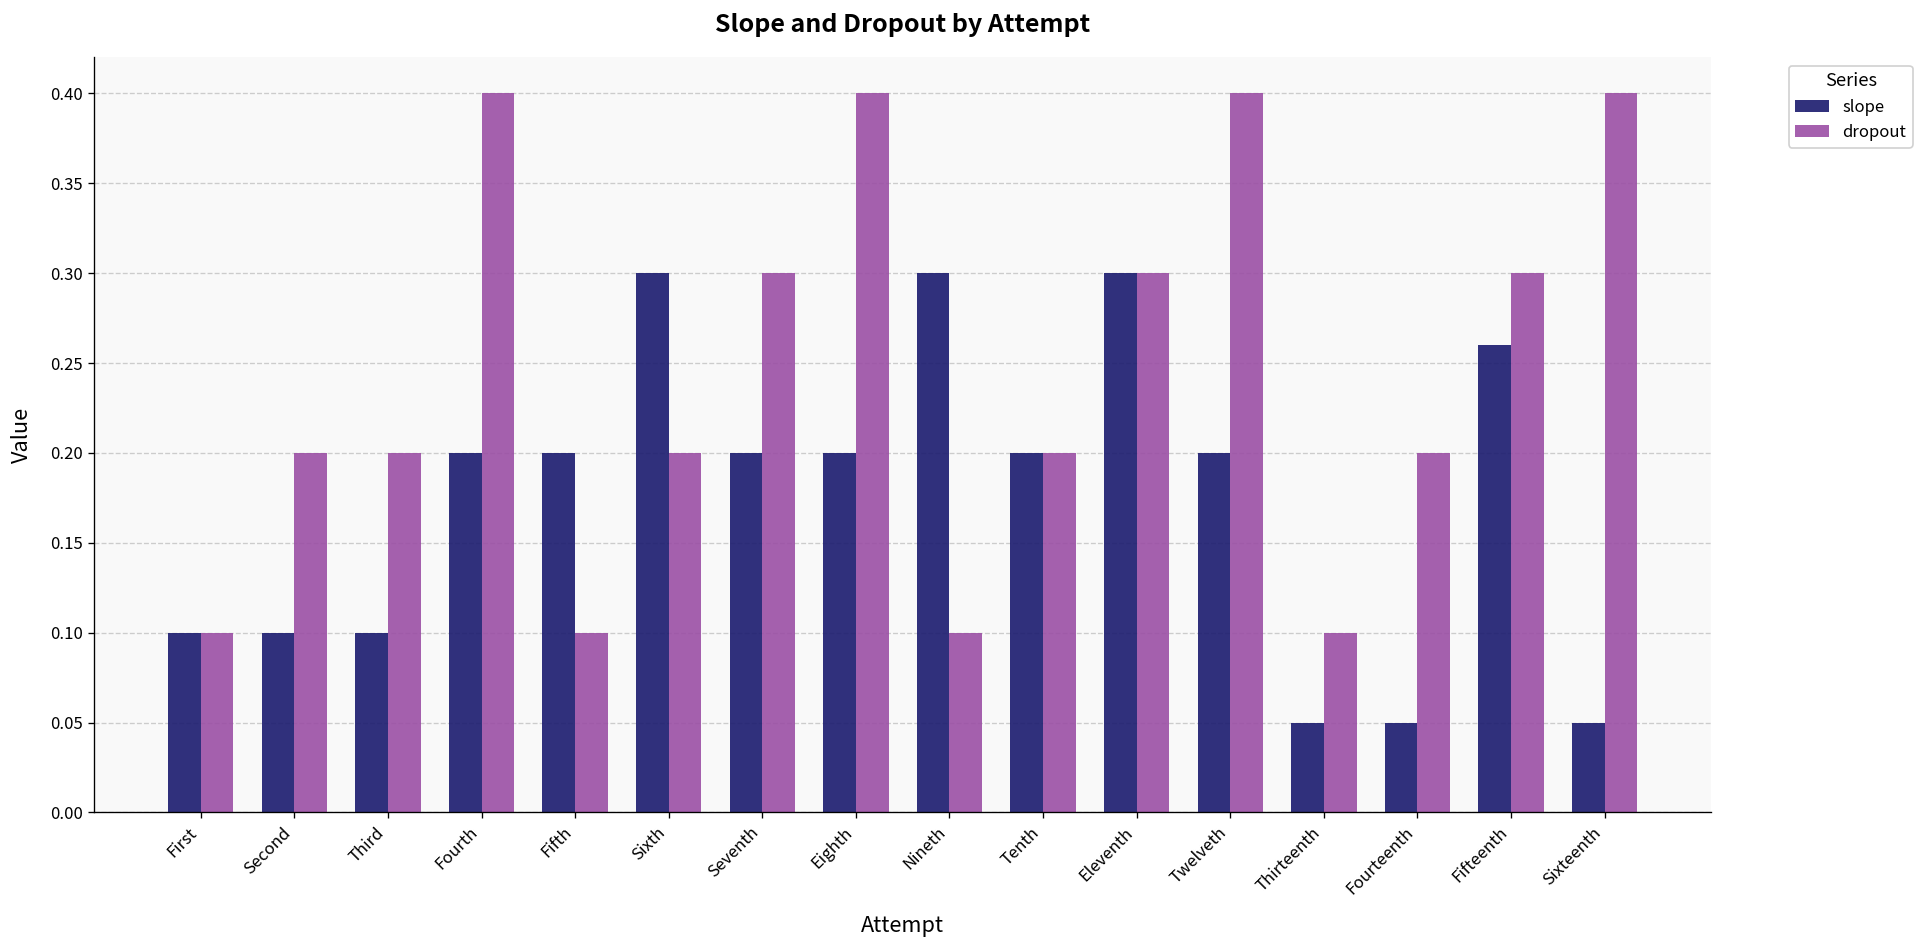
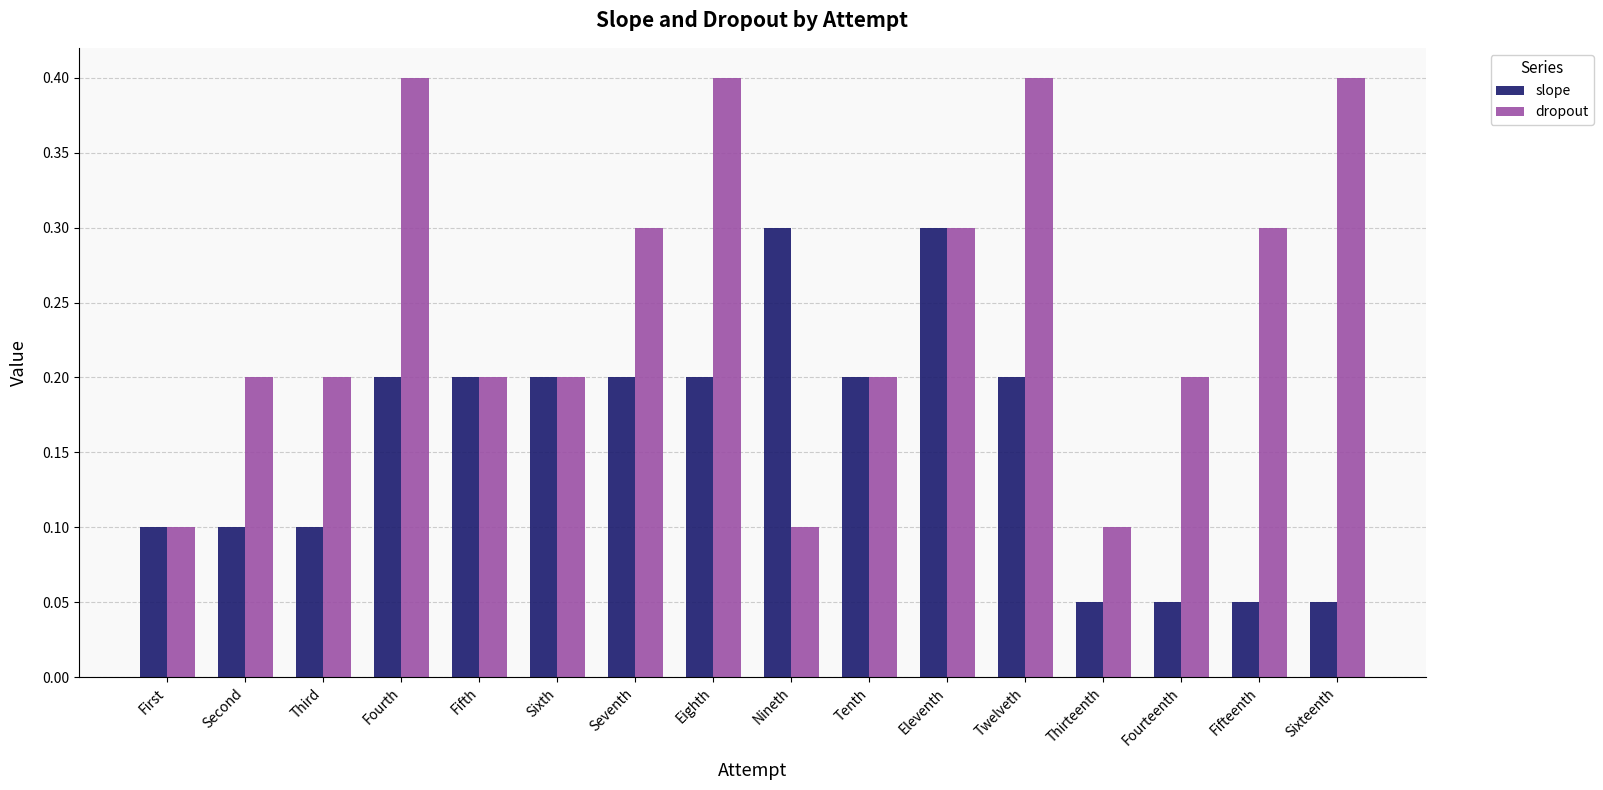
dropout, Fifth: 0.1 -> 0.2
slope, Sixth: 0.3 -> 0.2
slope, Fifteenth: 0.26 -> 0.05
